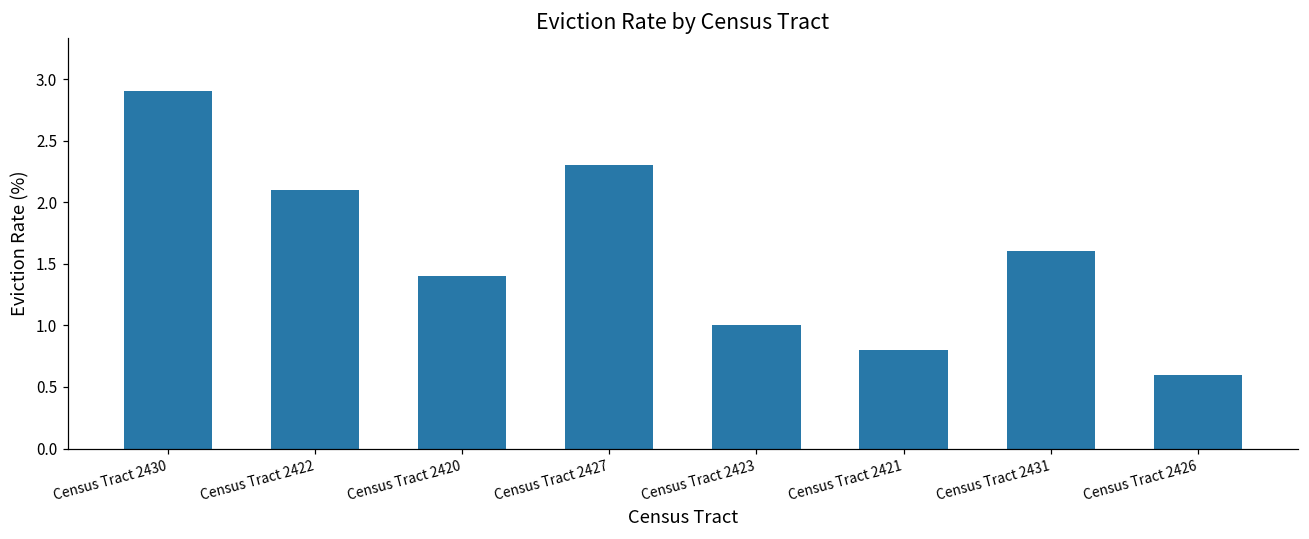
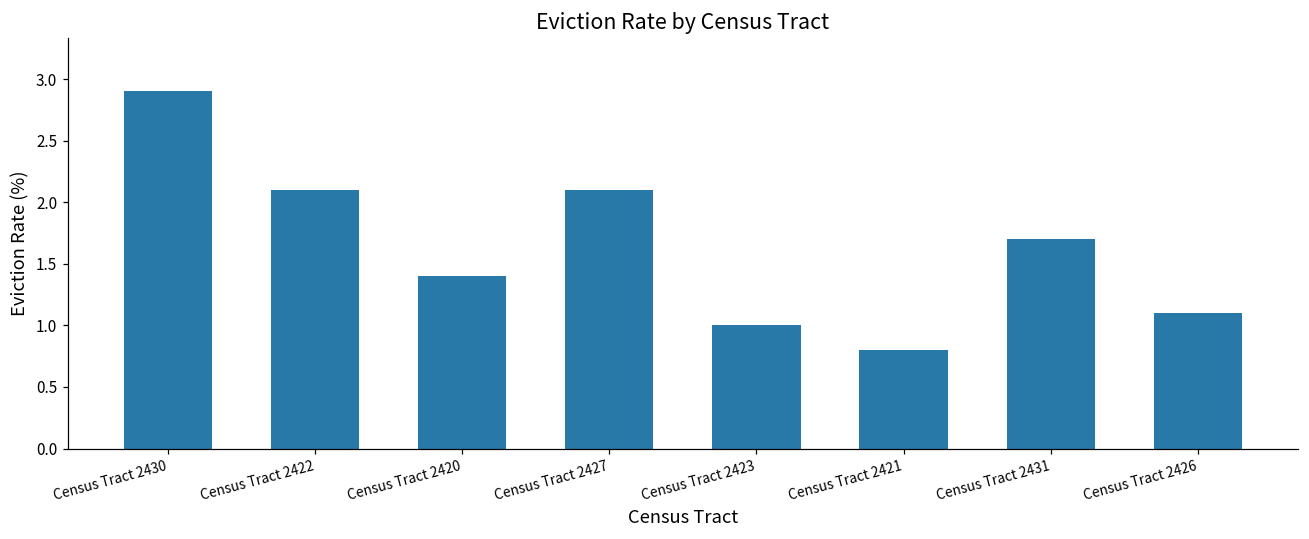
Census Tract 2427: 2.3 -> 2.1
Census Tract 2431: 1.6 -> 1.7
Census Tract 2426: 0.6 -> 1.1
